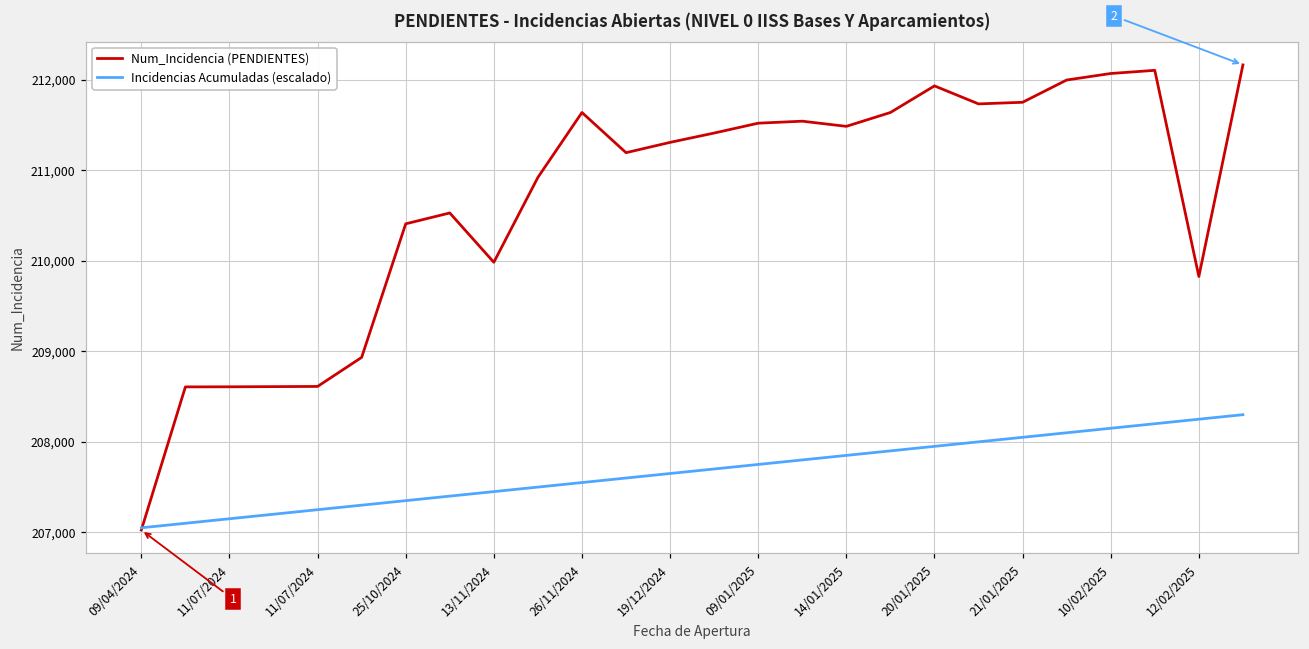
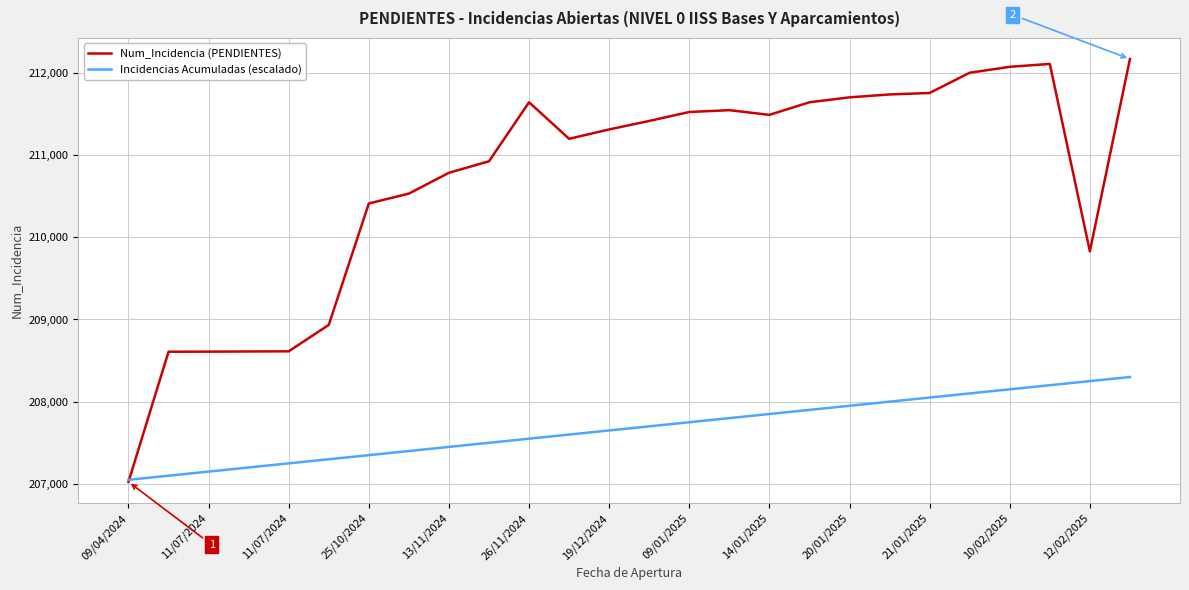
Num_Incidencia (PENDIENTES), 13/11/2024: 210,000 -> 210,800
Num_Incidencia (PENDIENTES), 20/01/2025: 211,900 -> 211,700
